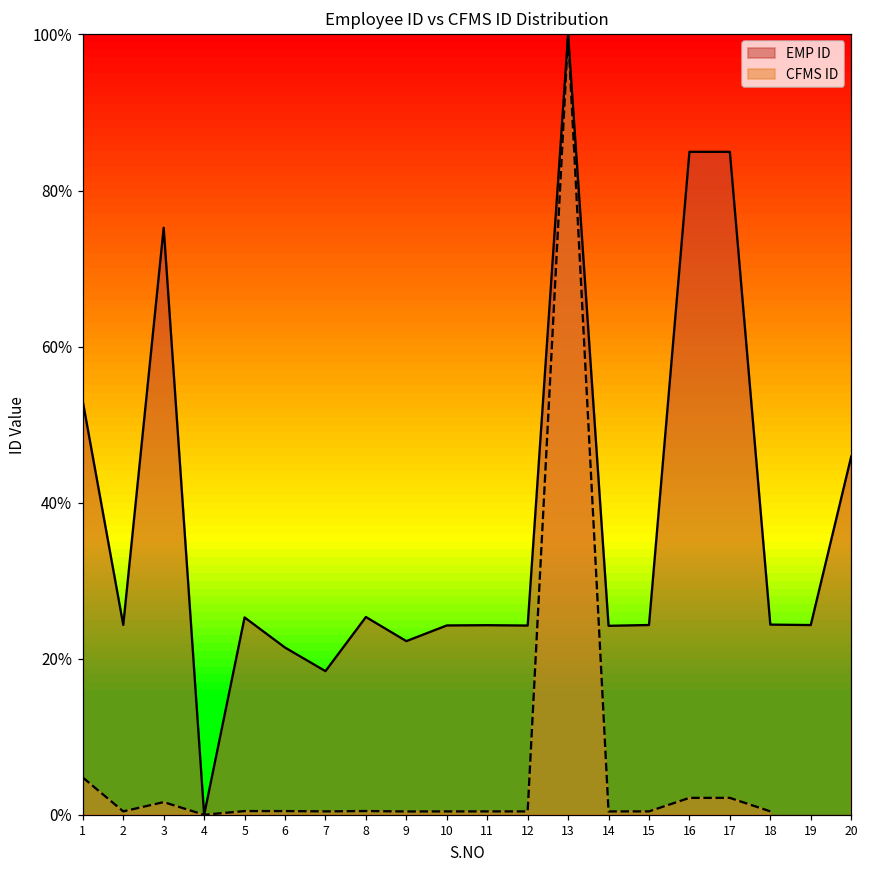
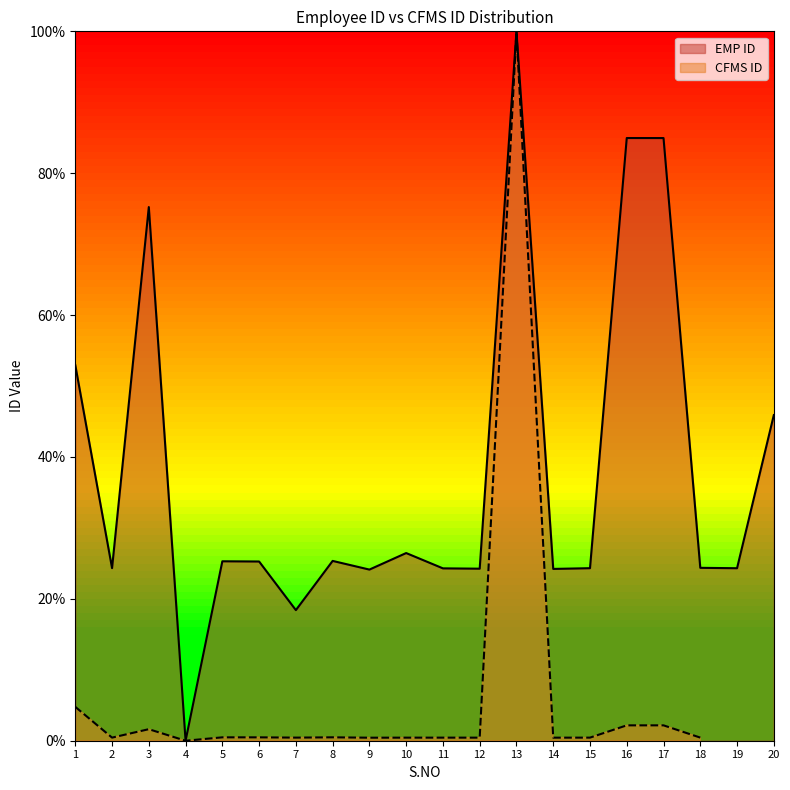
EMP ID, 6: 21% -> 25%
EMP ID, 9: 22% -> 24%
EMP ID, 10: 24% -> 26%
